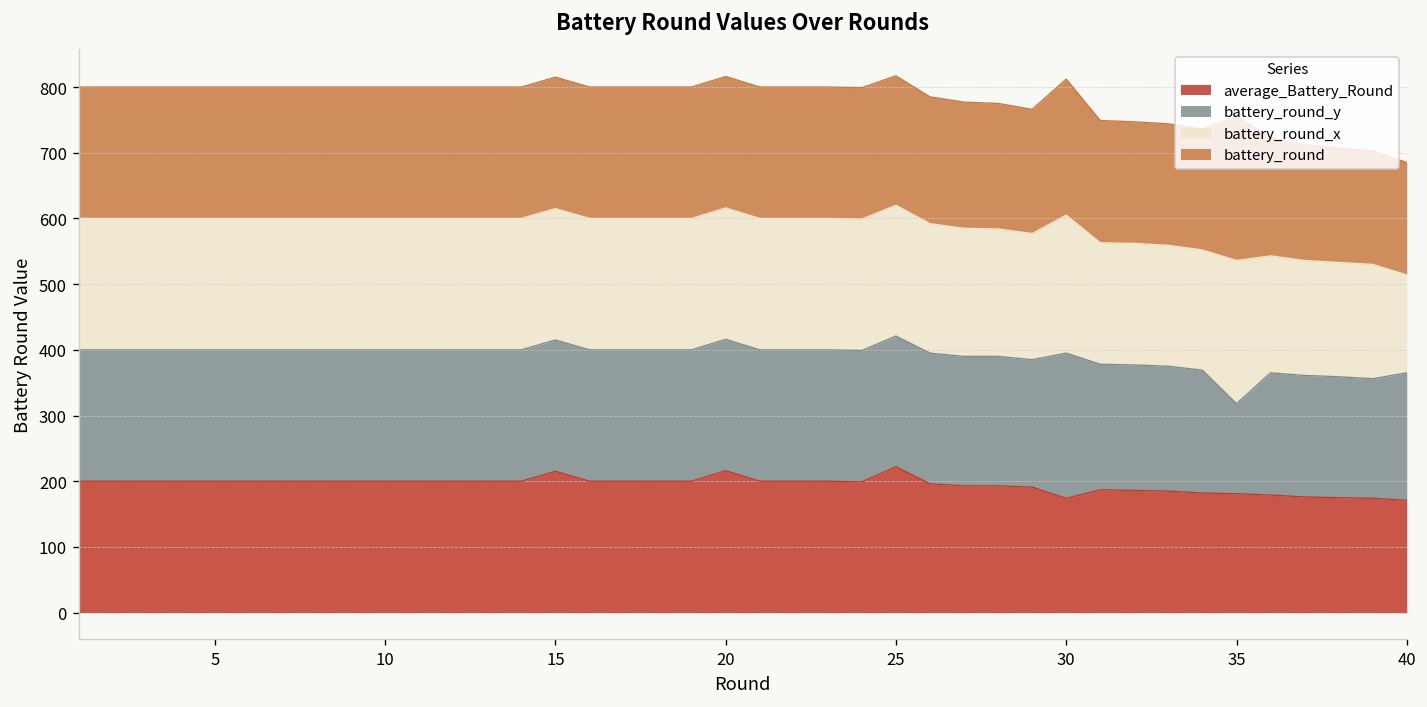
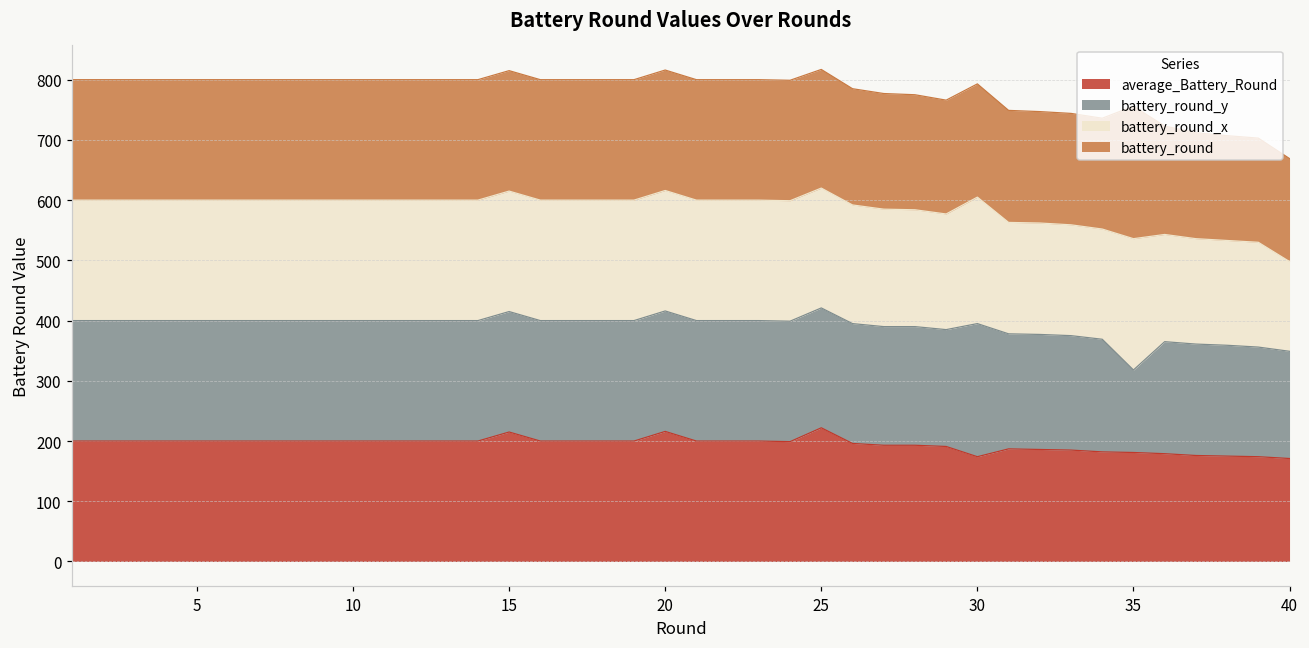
battery_round, 30: 210 -> 190
battery_round_y, 40: 190 -> 180
